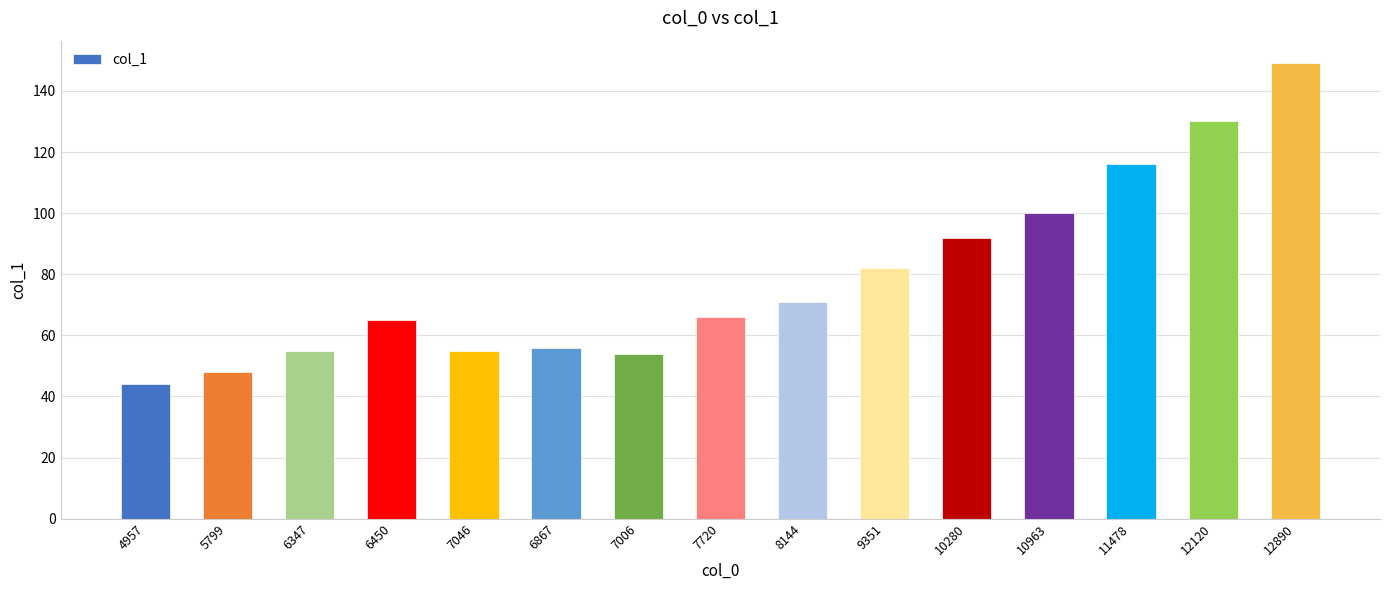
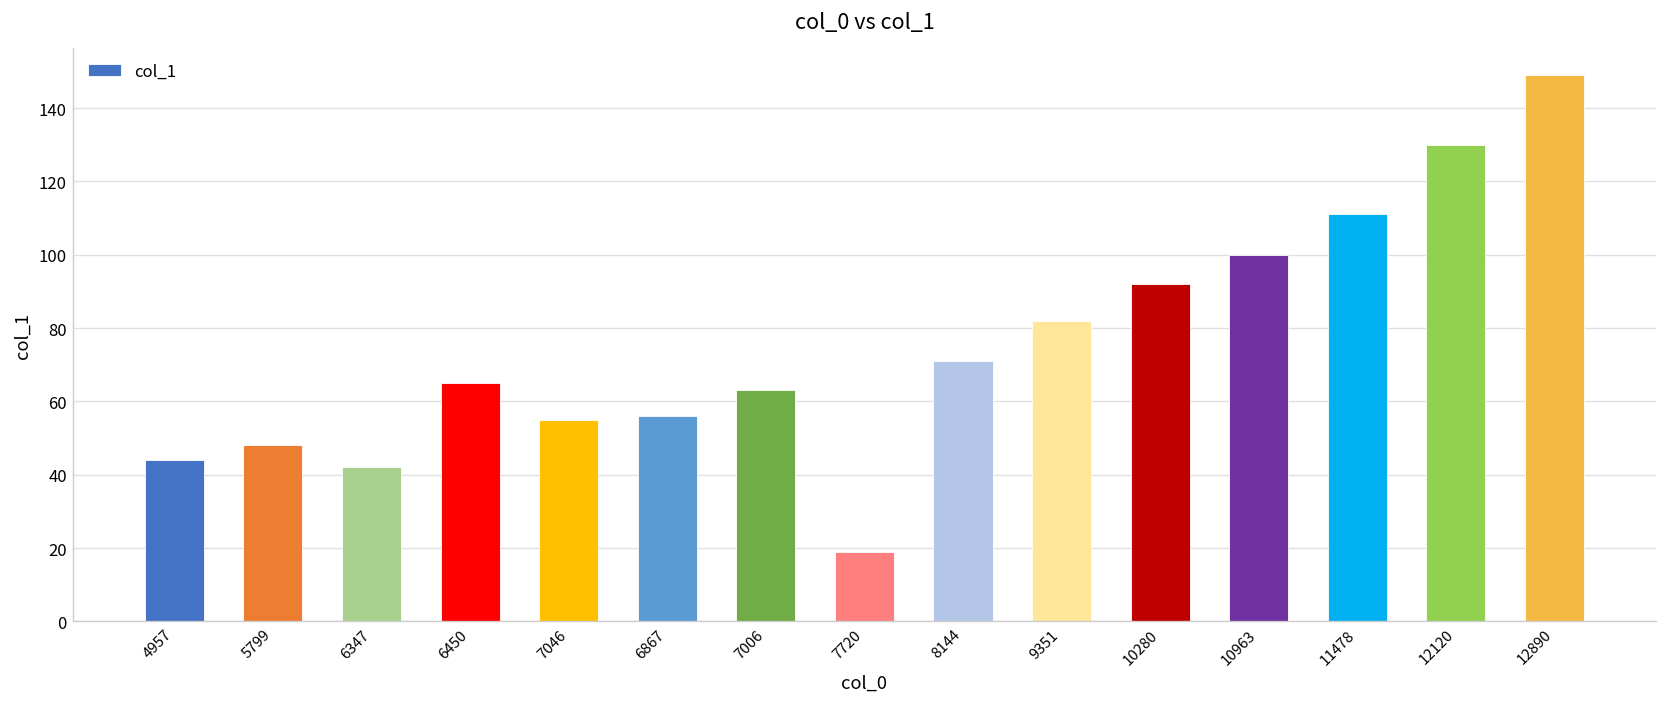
6347: 55 -> 42
7006: 54 -> 63
7720: 66 -> 19
11478: 116 -> 111
